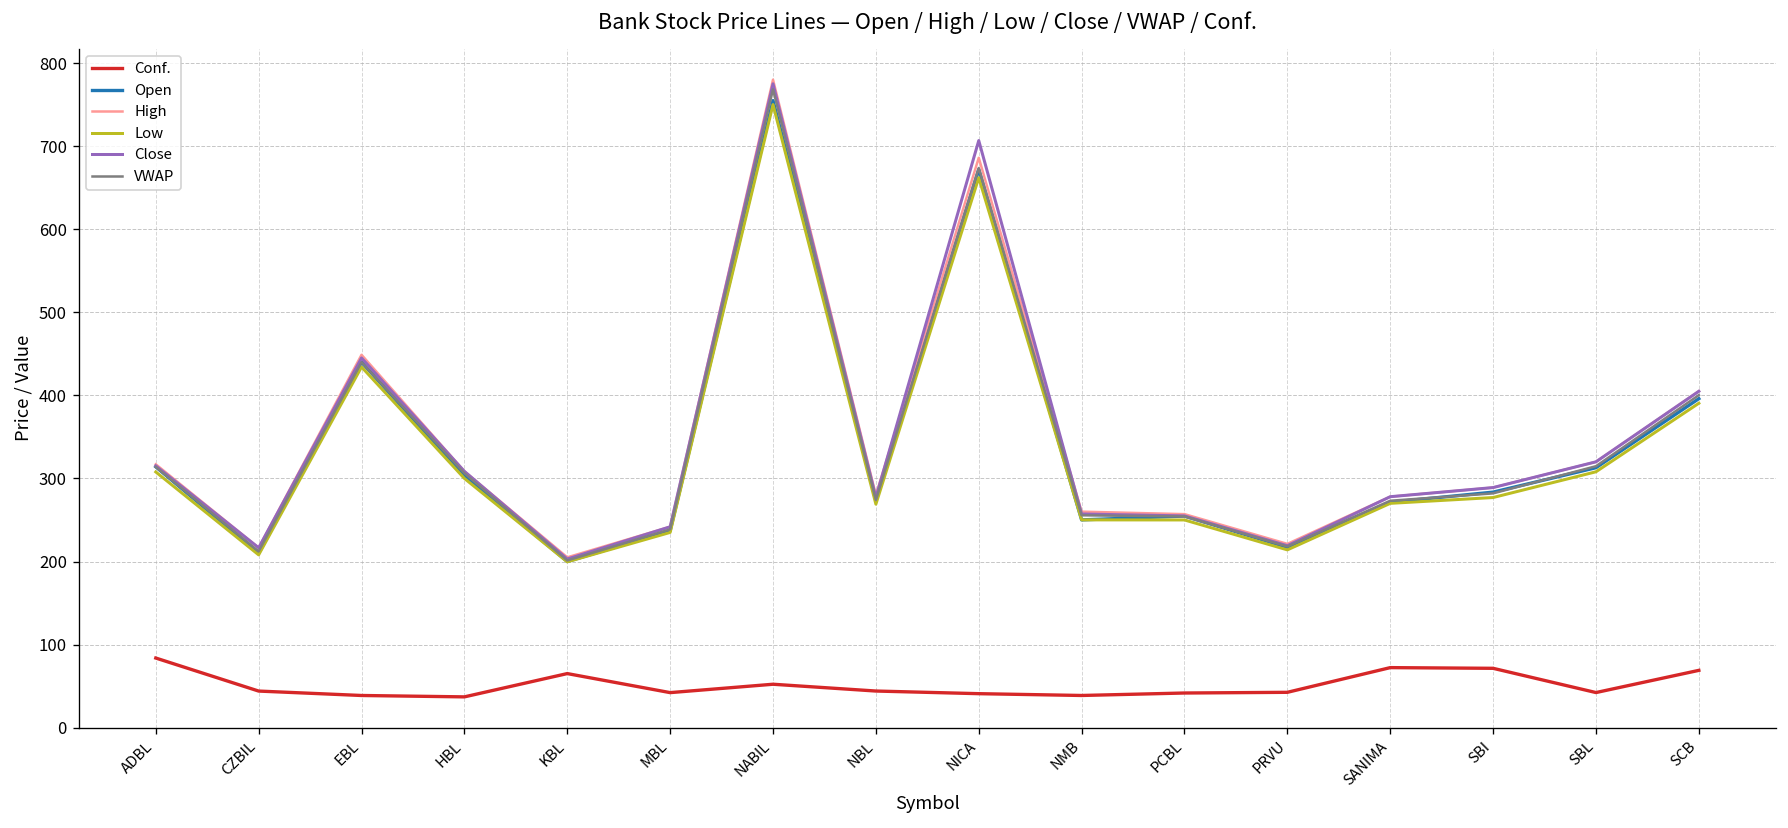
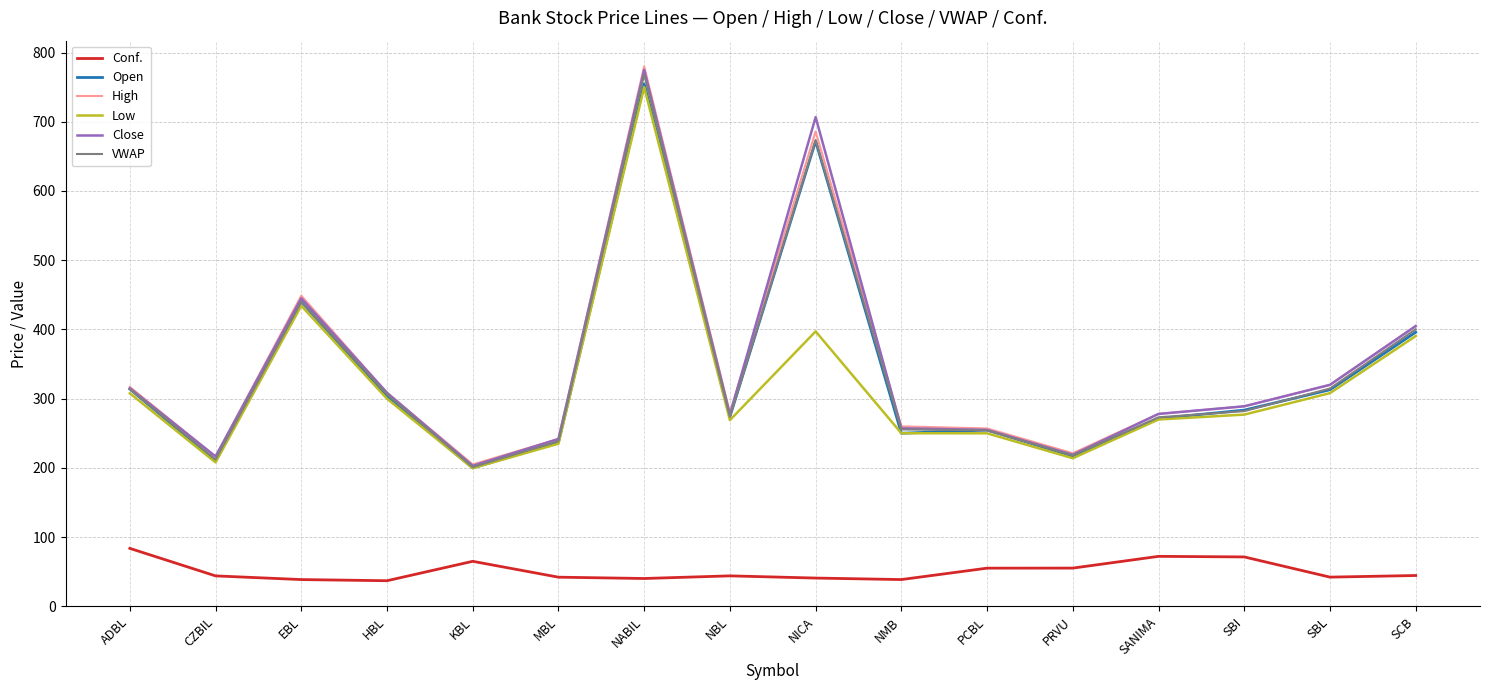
Conf., NABIL: 50 -> 40
Low, NICA: 660 -> 400
Conf., PCBL: 40 -> 60
Conf., PRVU: 40 -> 60
Conf., SCB: 70 -> 40
